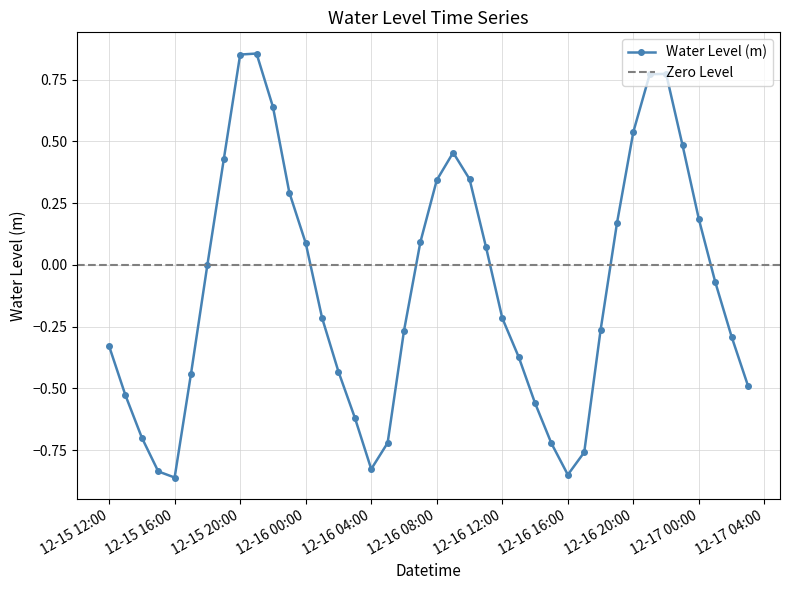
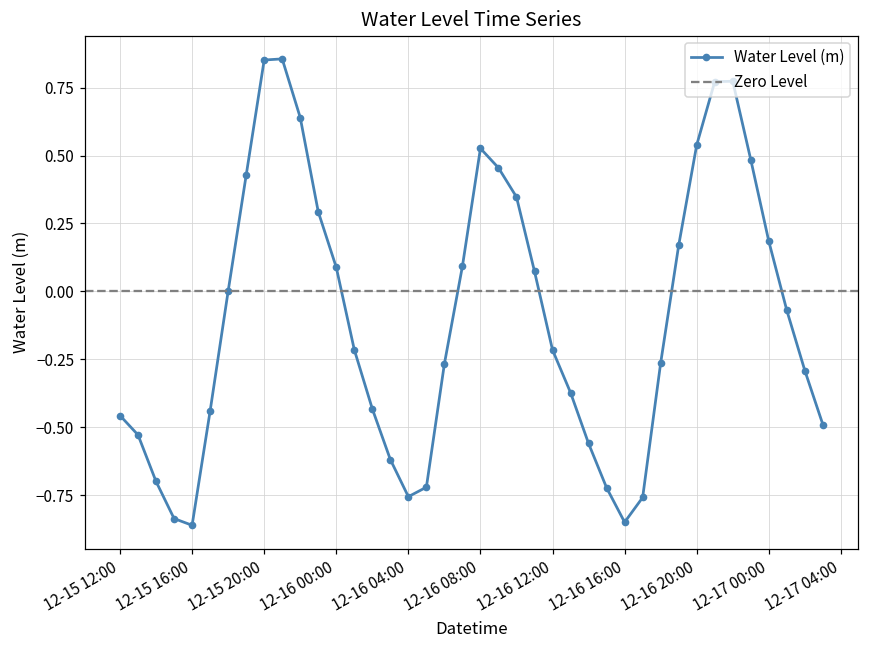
12-15 12:00: -0.33 -> -0.46
12-16 04:00: -0.83 -> -0.76
12-16 08:00: 0.34 -> 0.53
